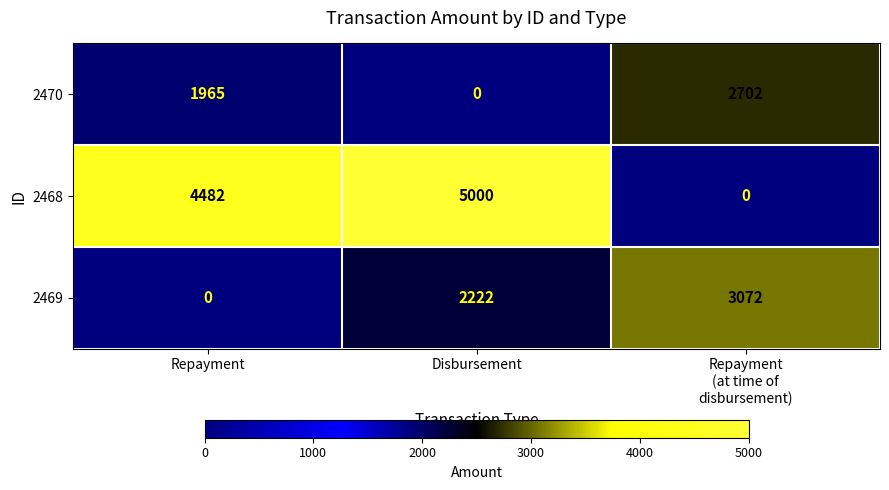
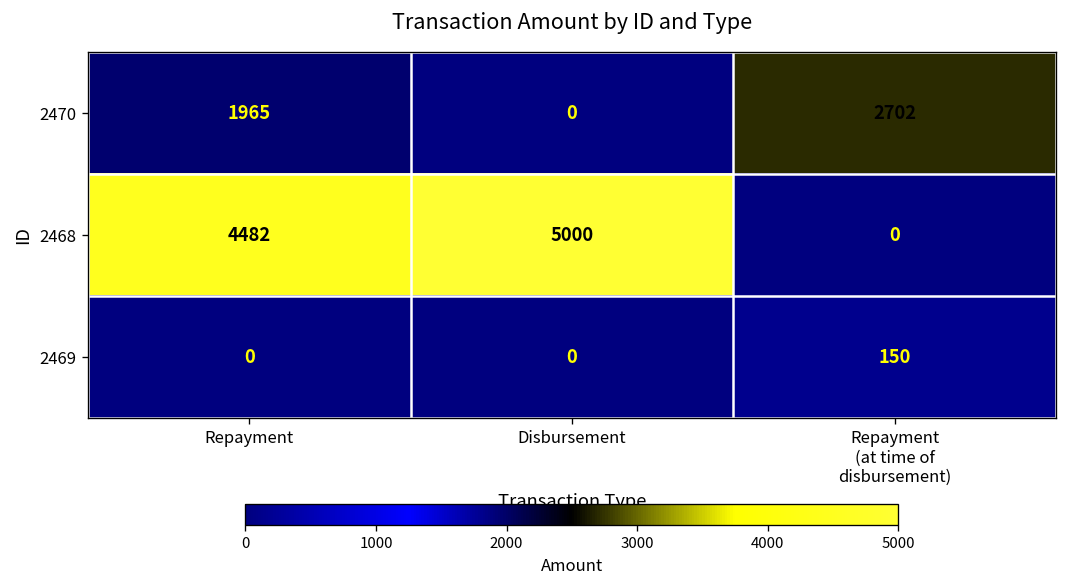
2469, Disbursement: 2222 -> 0
2469, Repayment (at time of disbursement): 3072 -> 150
